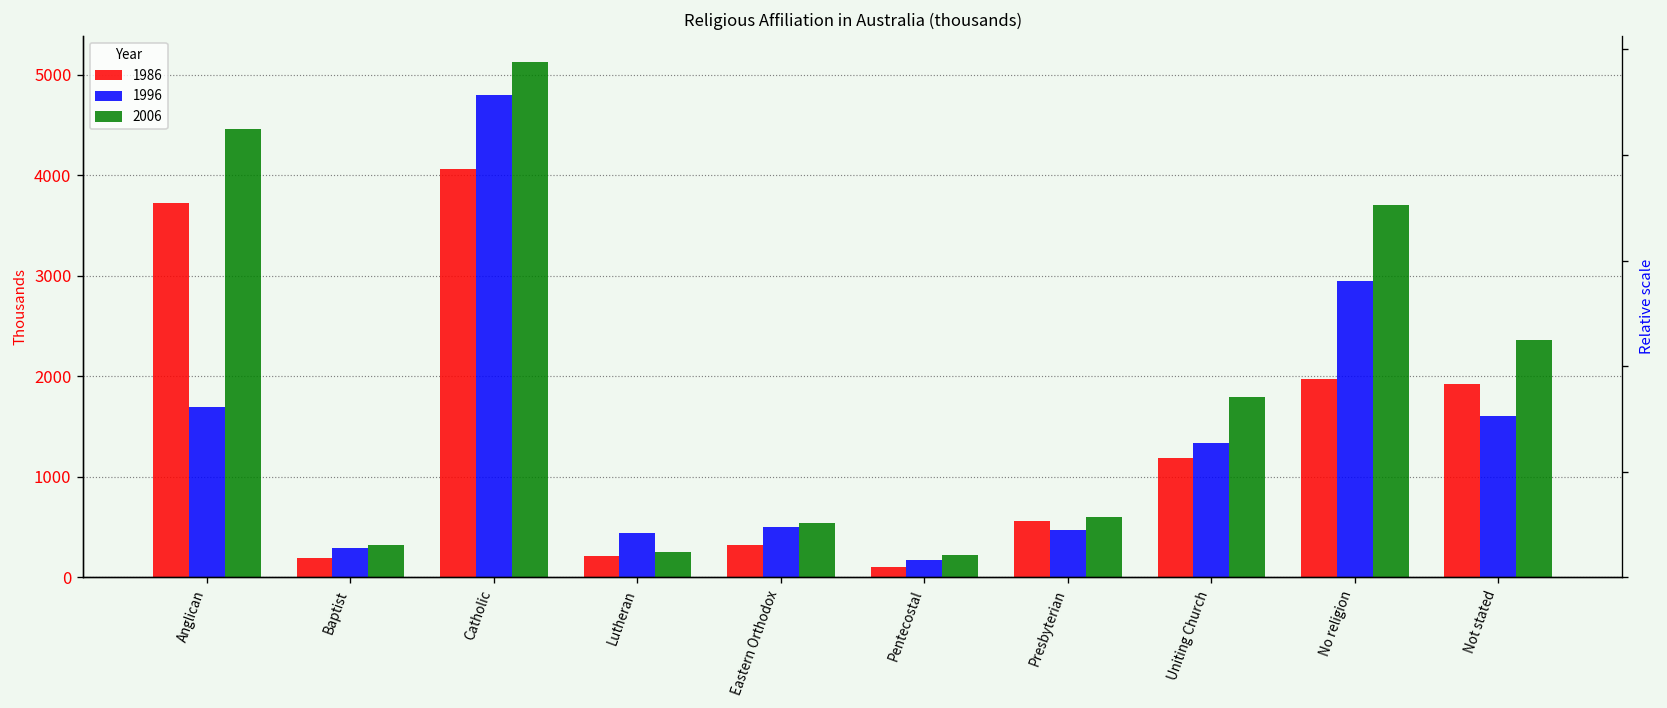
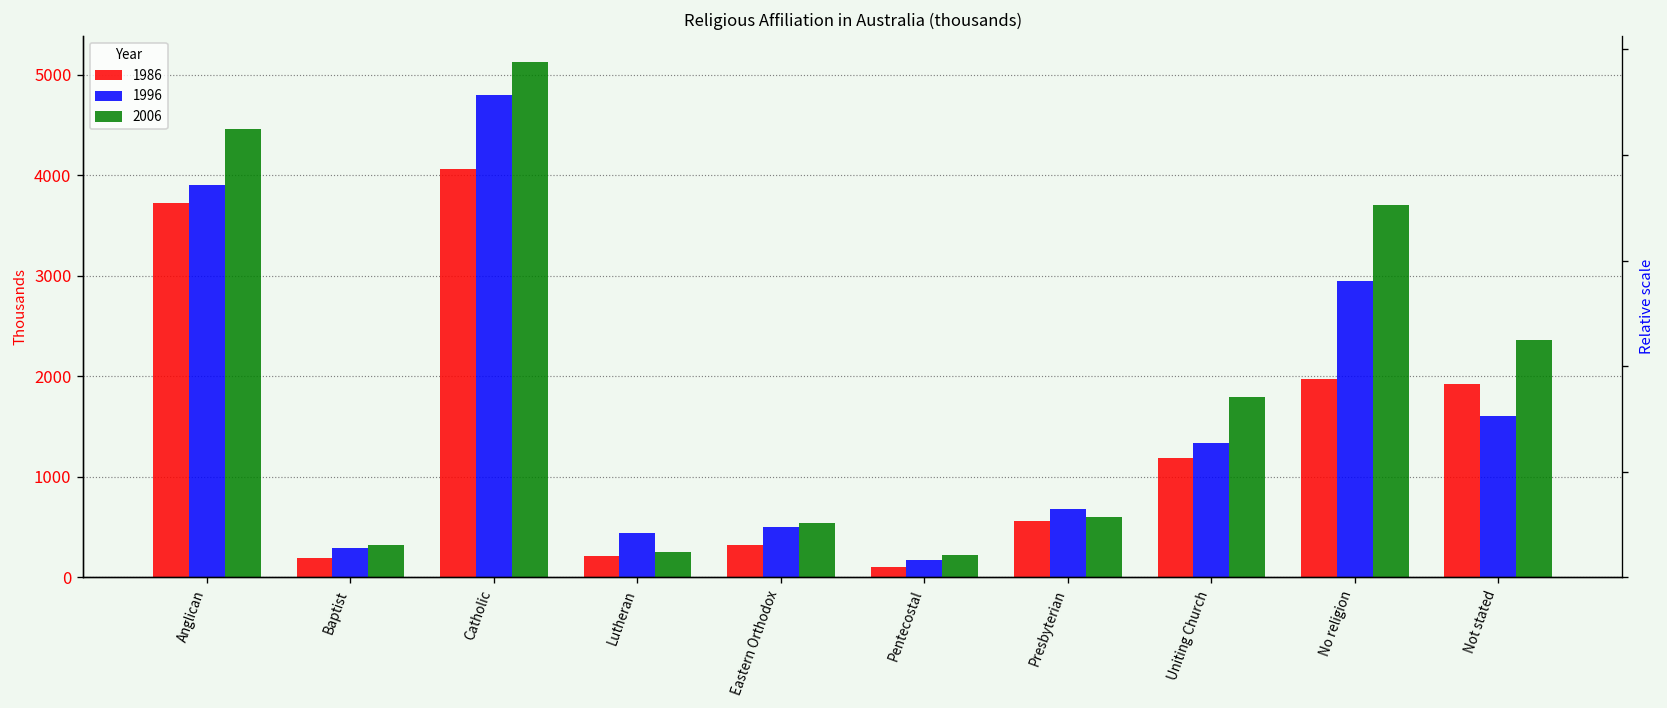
1996, Anglican: 1700 -> 3900
1996, Presbyterian: 500 -> 700
